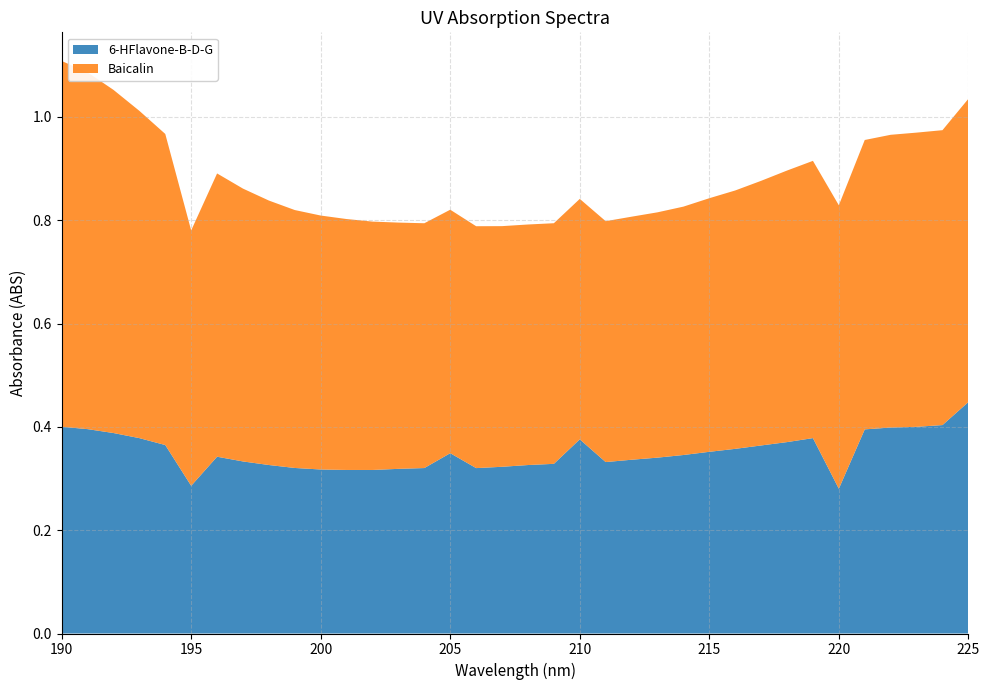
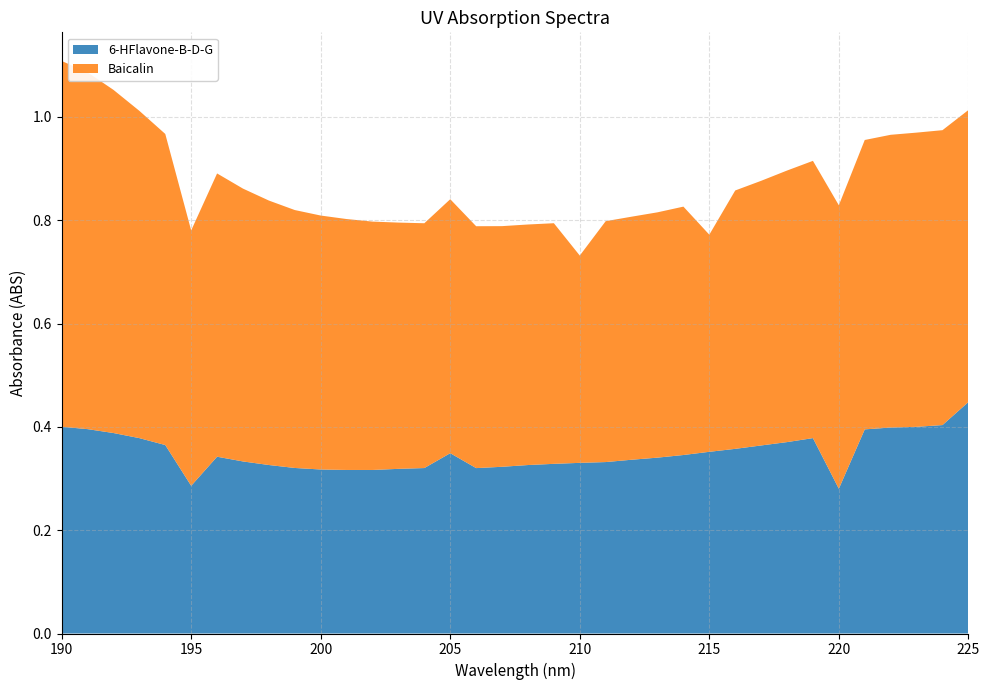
Baicalin, 205: 0.47 -> 0.49
6-HFlavone-B-D-G, 210: 0.38 -> 0.33
Baicalin, 210: 0.47 -> 0.40
Baicalin, 215: 0.49 -> 0.42
Baicalin, 225: 0.59 -> 0.57
